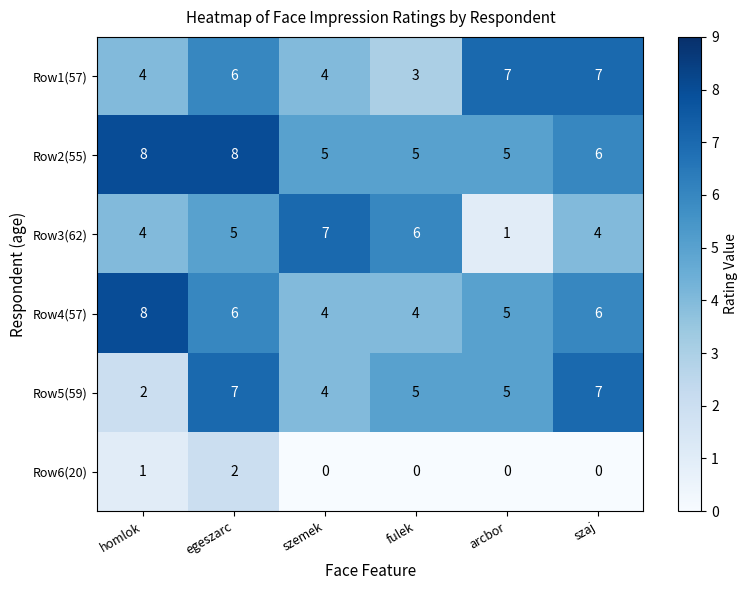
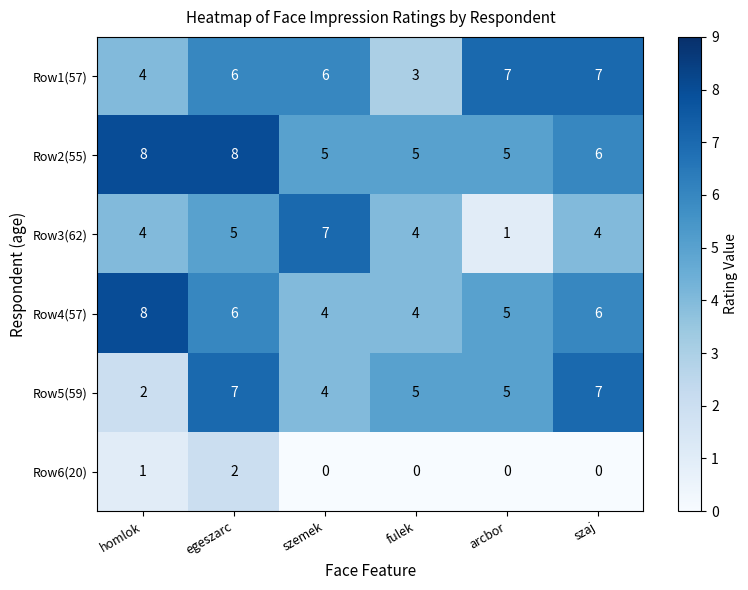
Row1(57), szemek: 4 -> 6
Row3(62), fulek: 6 -> 4
